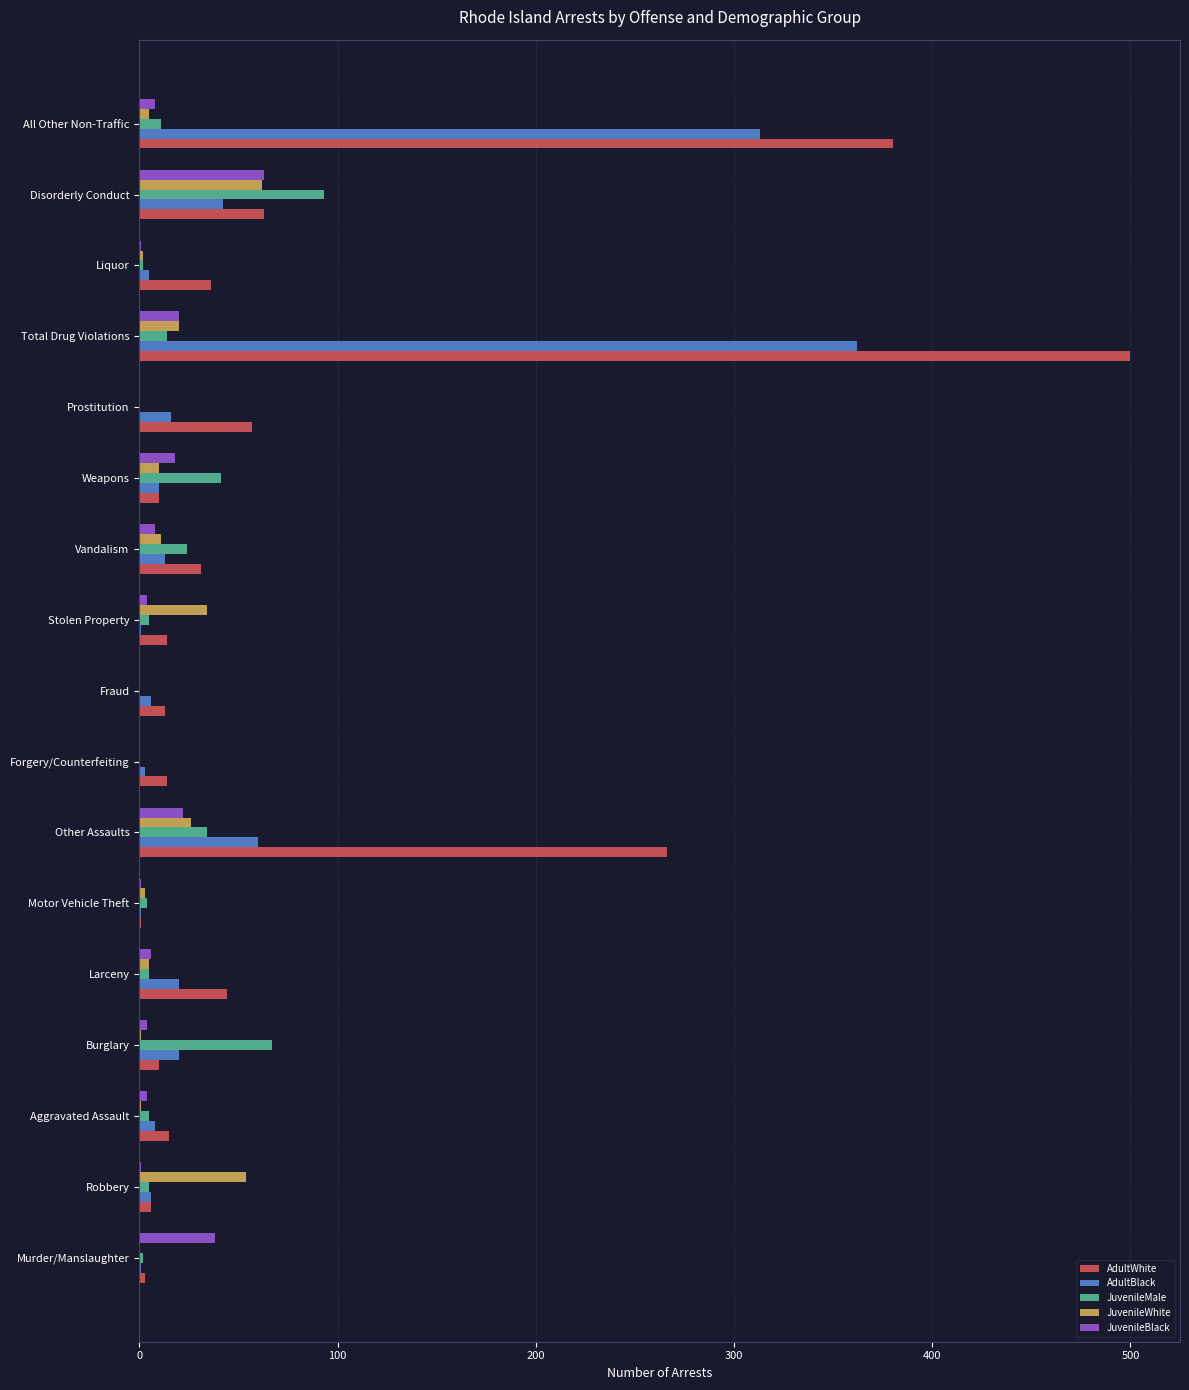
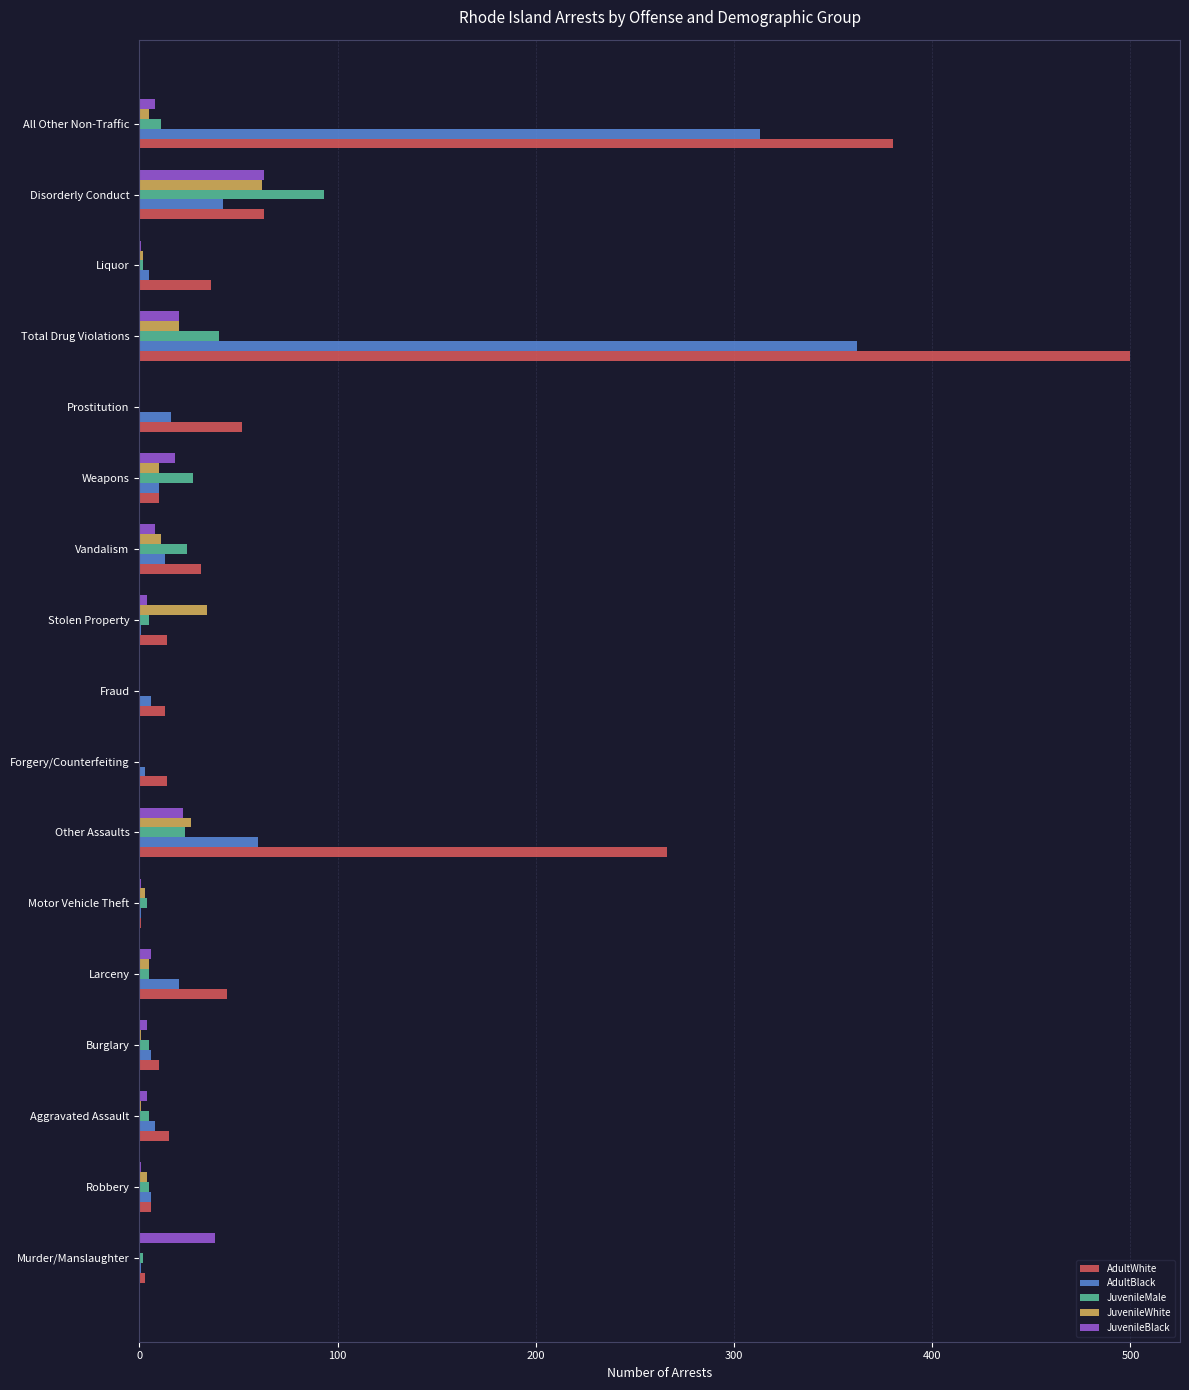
JuvenileMale, Total Drug Violations: 14 -> 40
AdultWhite, Prostitution: 57 -> 52
JuvenileMale, Weapons: 41 -> 27
JuvenileMale, Other Assaults: 34 -> 23
JuvenileMale, Burglary: 67 -> 5
AdultBlack, Burglary: 20 -> 6
JuvenileWhite, Robbery: 54 -> 4
